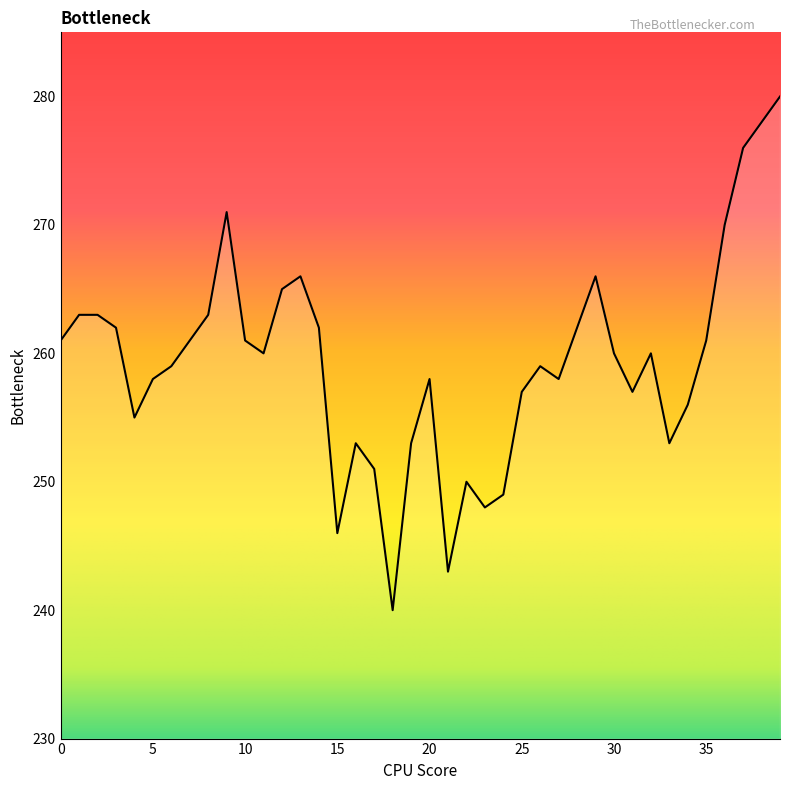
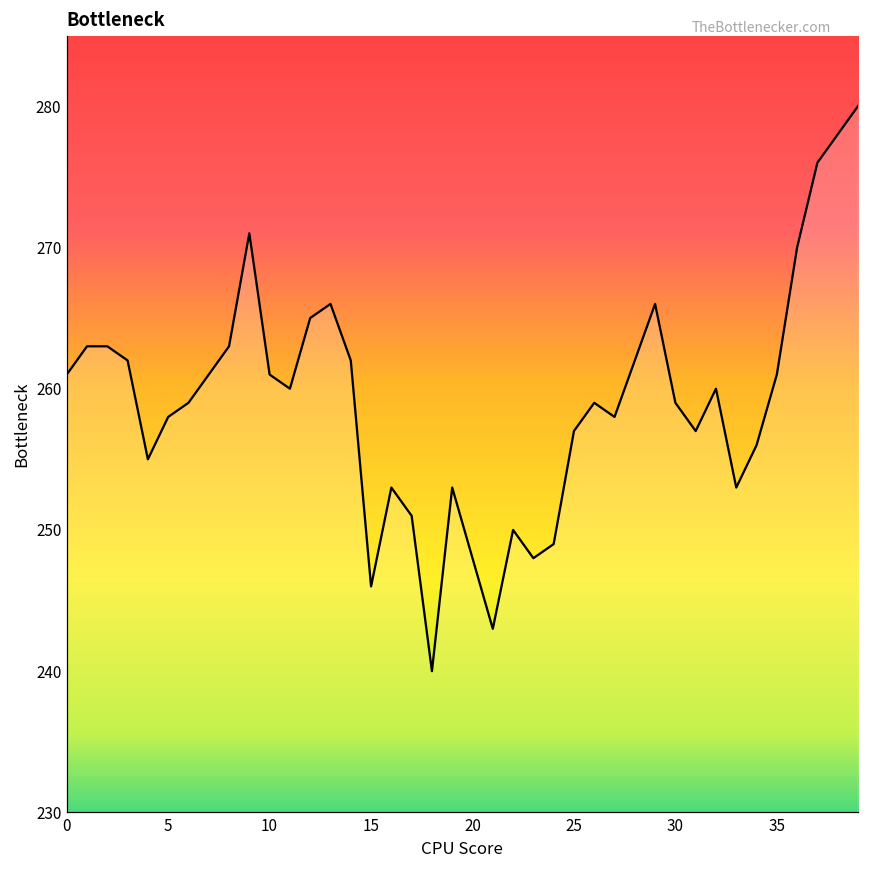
20: 258 -> 248
30: 260 -> 259
